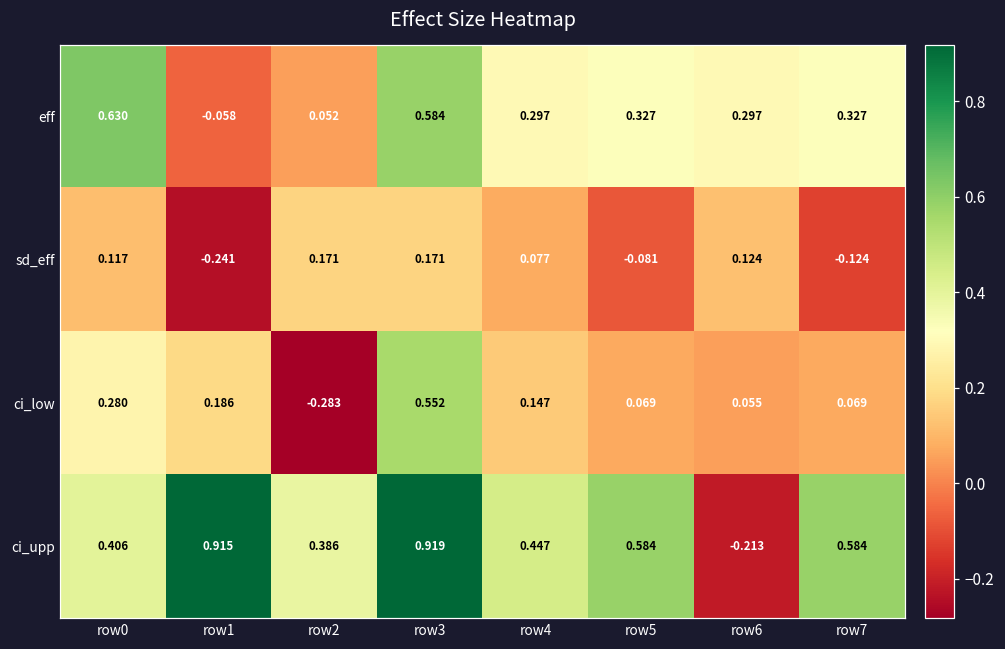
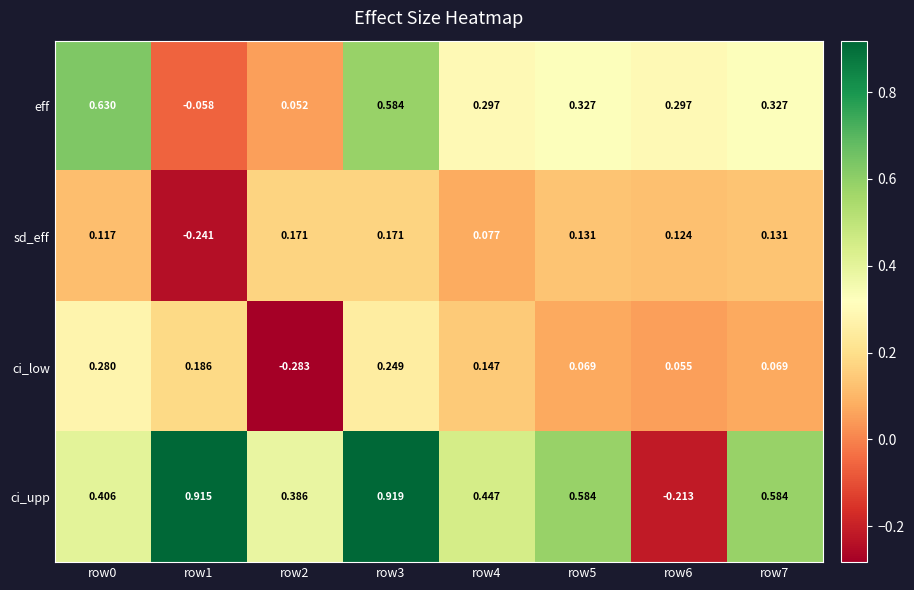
sd_eff, row5: -0.081 -> 0.131
sd_eff, row7: -0.124 -> 0.131
ci_low, row3: 0.552 -> 0.249
